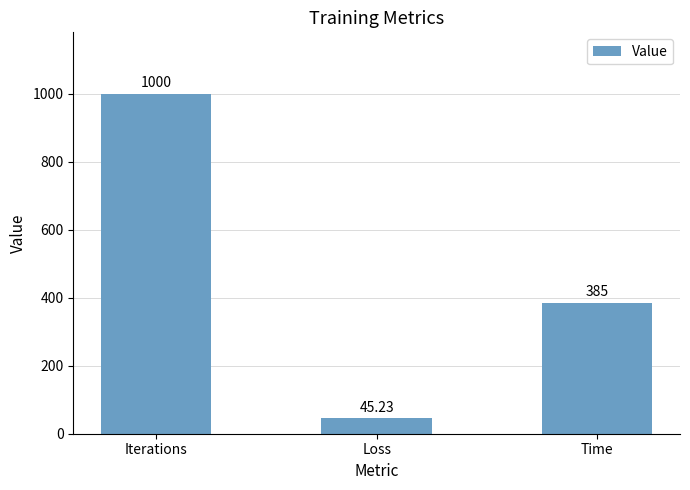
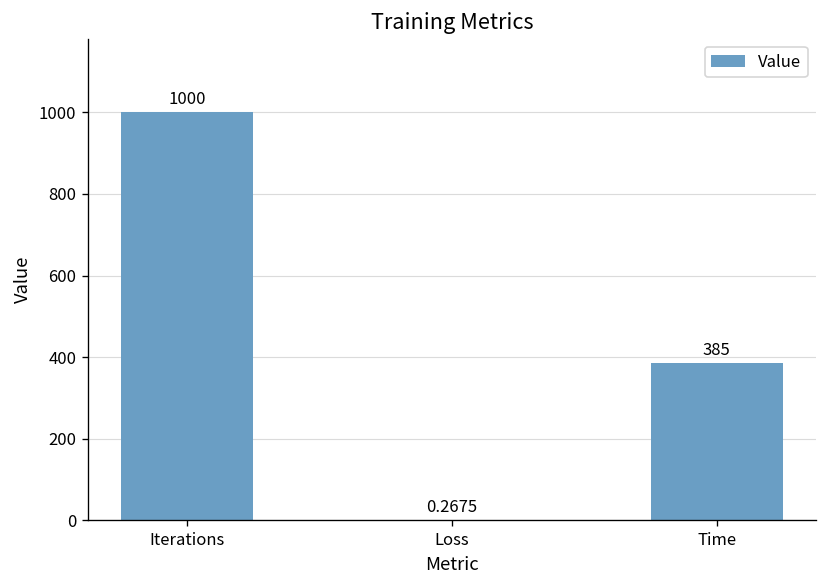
Loss: 45.23 -> 0.2675
